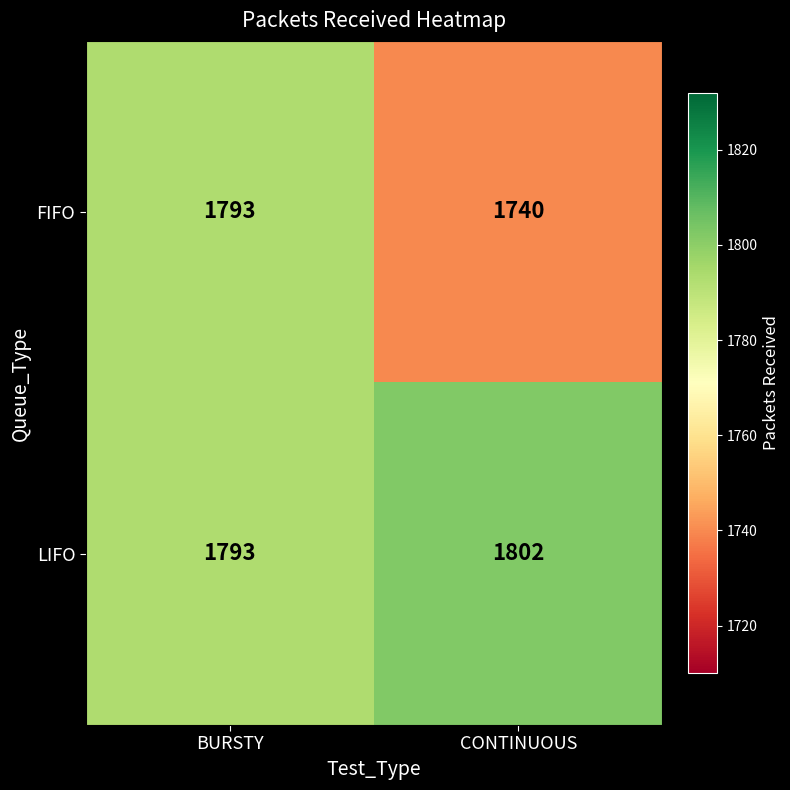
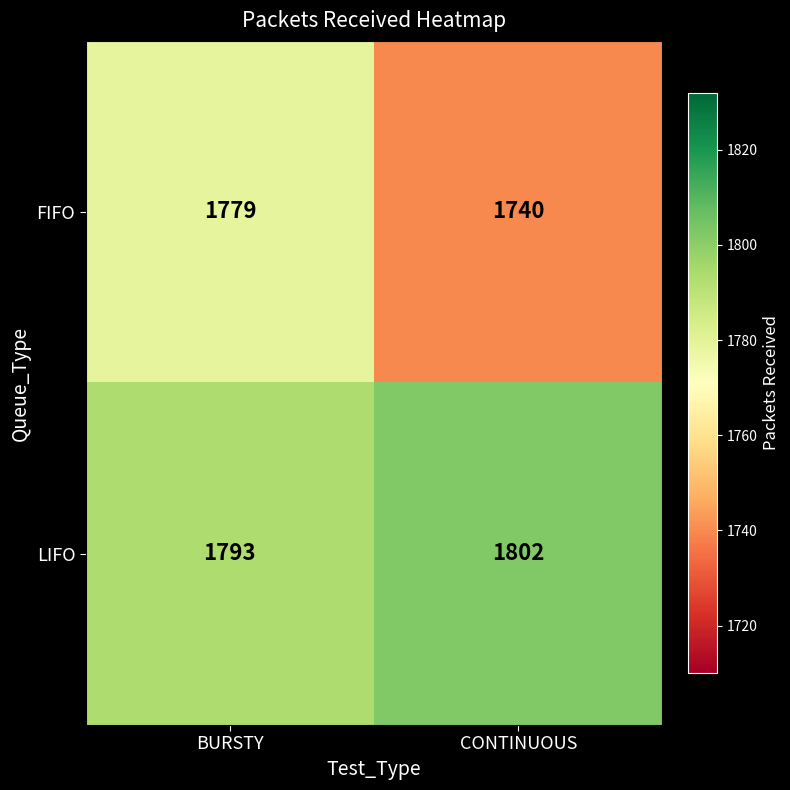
FIFO, BURSTY: 1793 -> 1779
